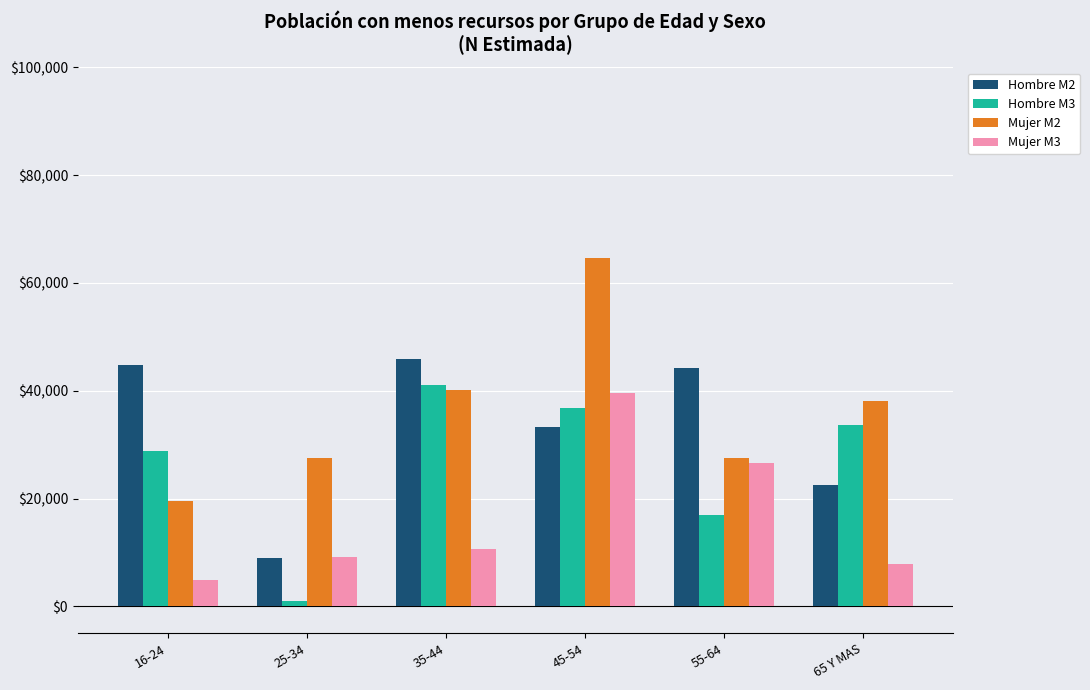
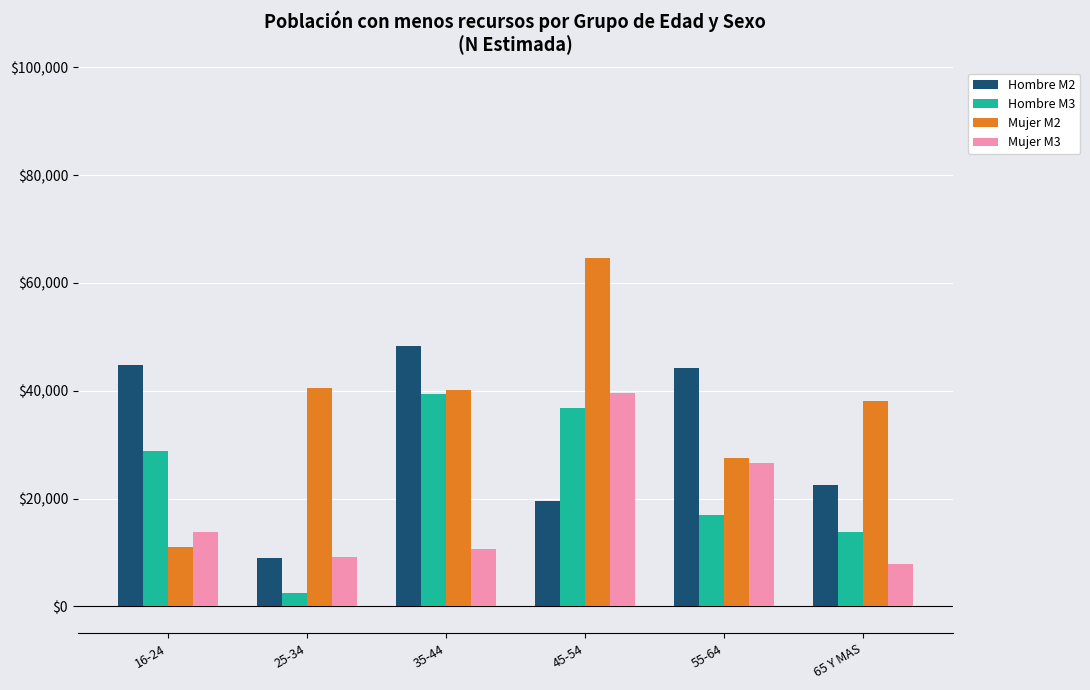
Mujer M2, 16-24: $20,000 -> $11,000
Mujer M3, 16-24: $5,000 -> $14,000
Hombre M3, 25-34: $1,000 -> $3,000
Mujer M2, 25-34: $27,000 -> $41,000
Hombre M2, 35-44: $46,000 -> $48,000
Hombre M3, 35-44: $41,000 -> $39,000
Hombre M2, 45-54: $33,000 -> $20,000
Hombre M3, 65 Y MAS: $34,000 -> $14,000
